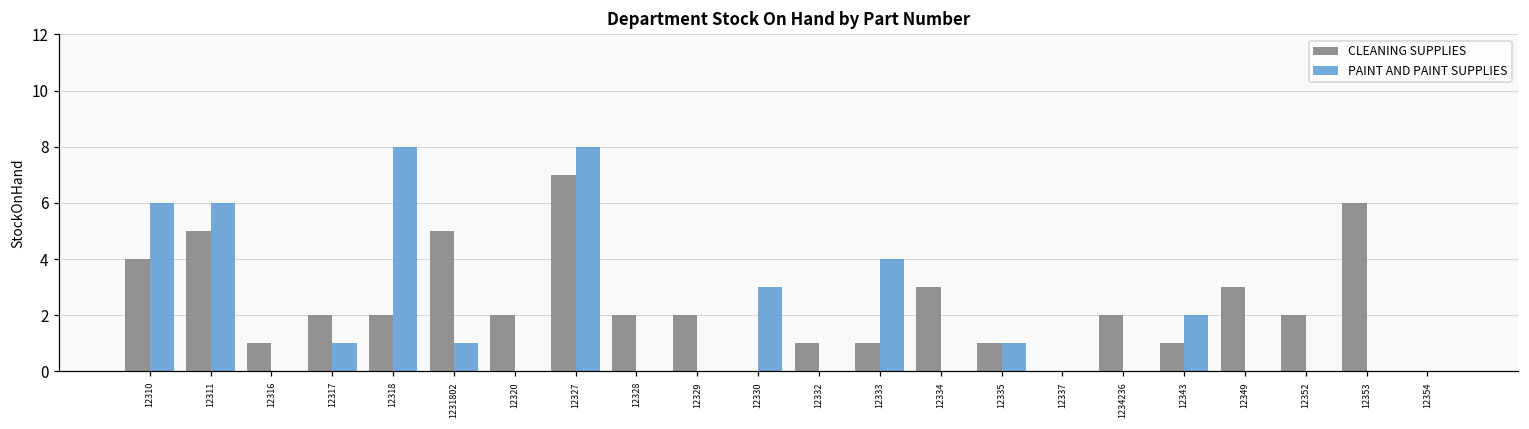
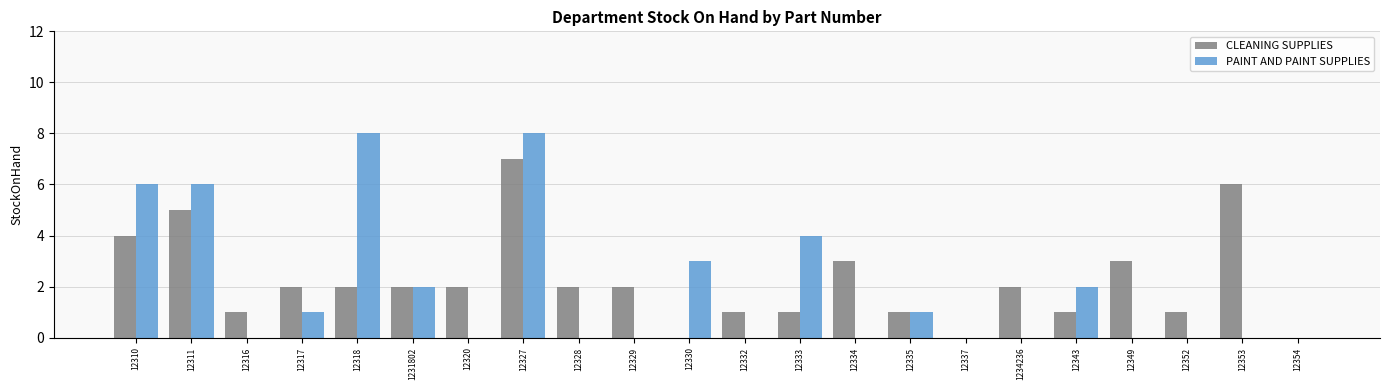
CLEANING SUPPLIES, 1231802: 5 -> 2
PAINT AND PAINT SUPPLIES, 1231802: 1 -> 2
CLEANING SUPPLIES, 12352: 2 -> 1
